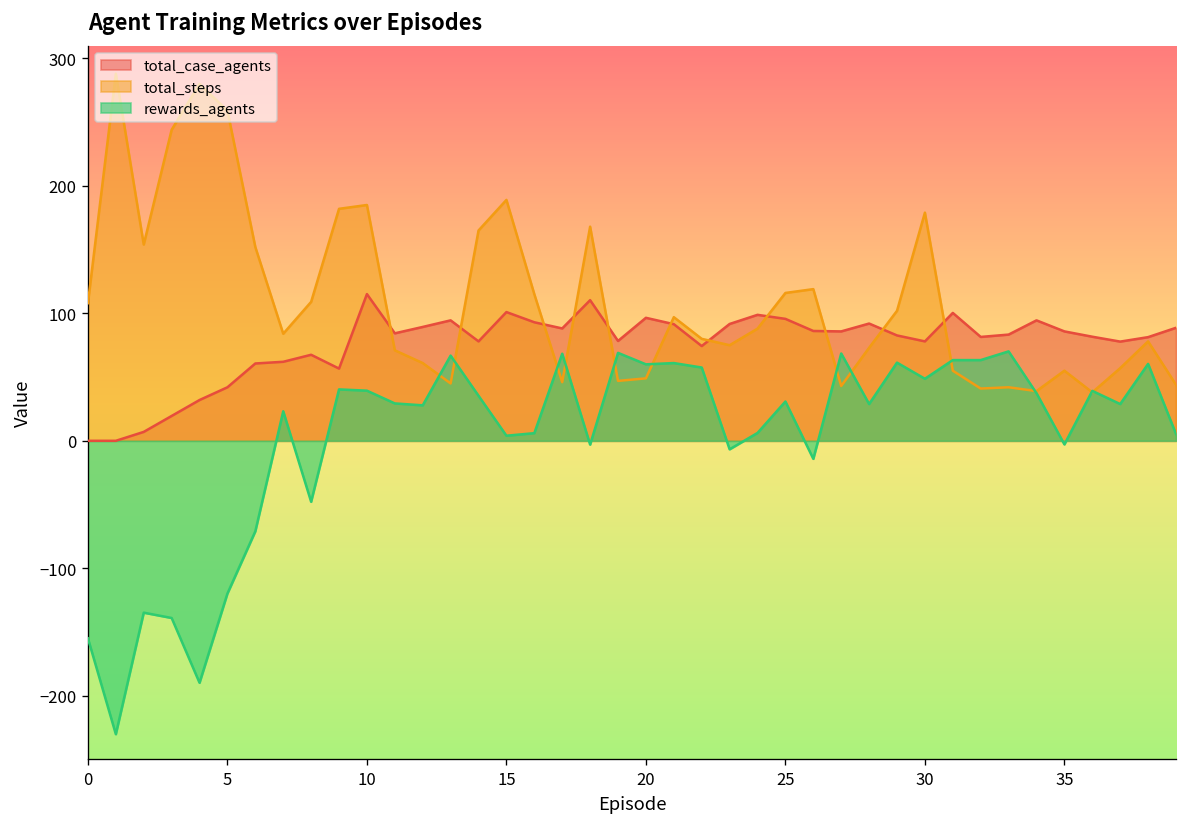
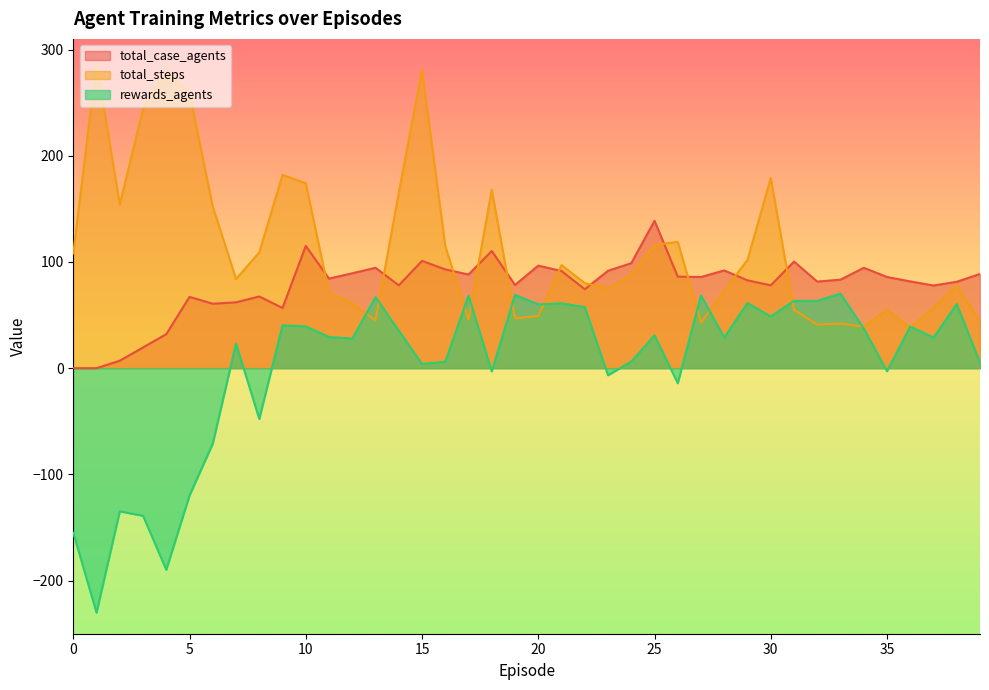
total_case_agents, 5: 42 -> 67
total_steps, 10: 185 -> 174
total_steps, 15: 189 -> 281
total_case_agents, 25: 96 -> 139
